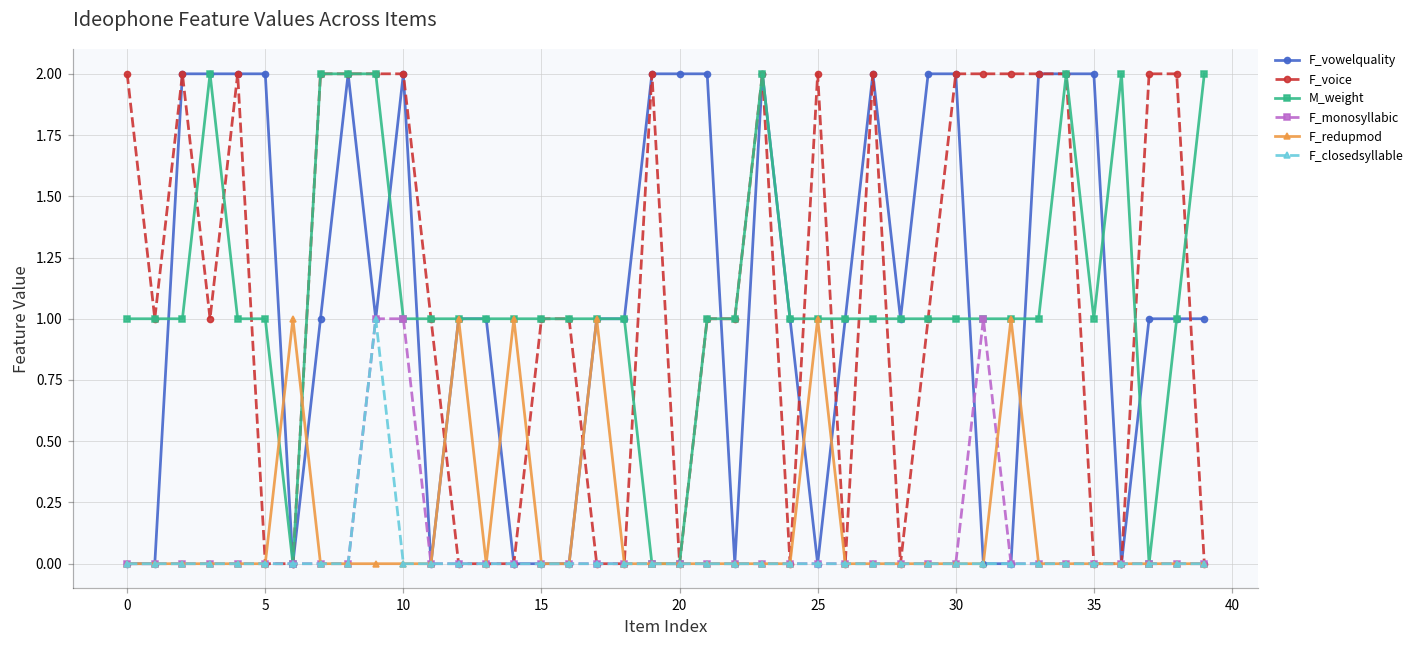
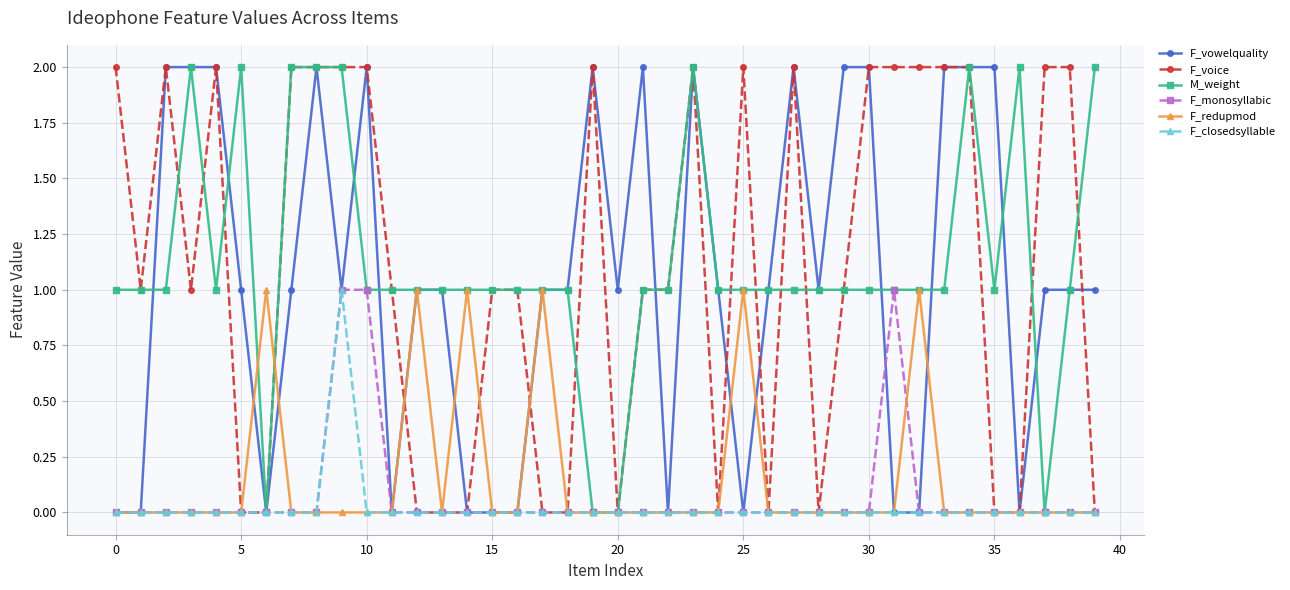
F_vowelquality, 5: 2 -> 1
M_weight, 5: 1 -> 2
F_vowelquality, 20: 2 -> 1
